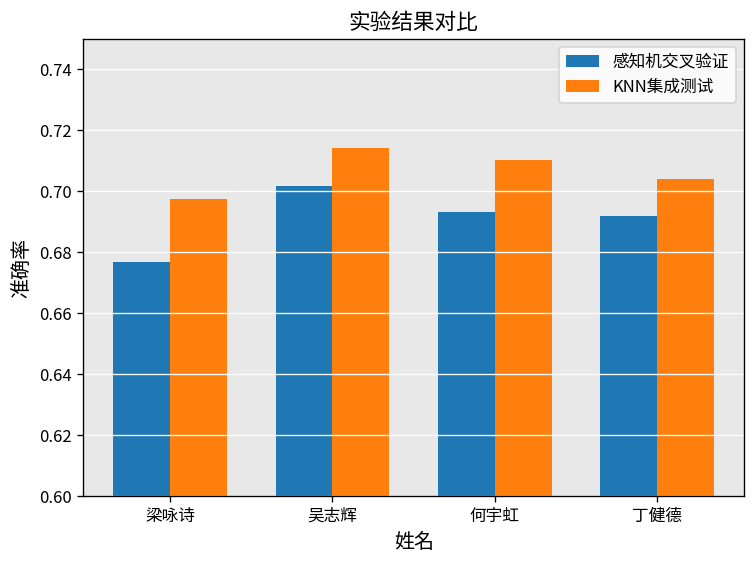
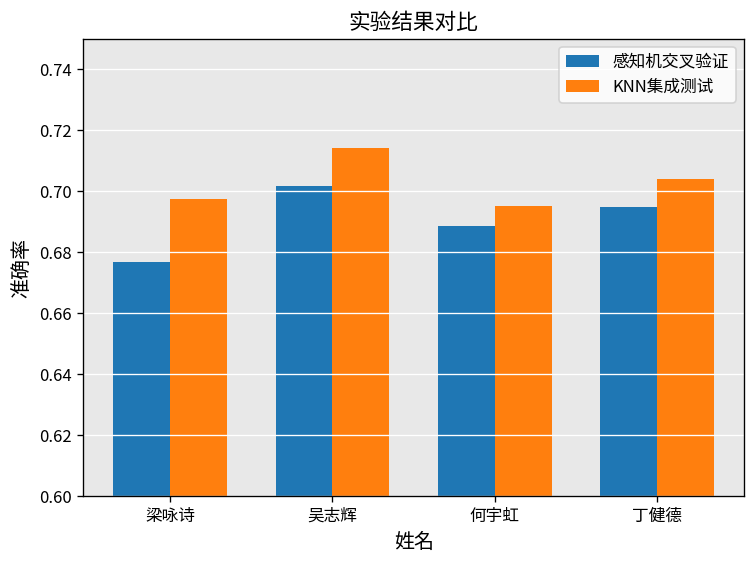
感知机交叉验证, 何宇虹: 0.693 -> 0.689
KNN集成测试, 何宇虹: 0.710 -> 0.695
感知机交叉验证, 丁健德: 0.692 -> 0.695
